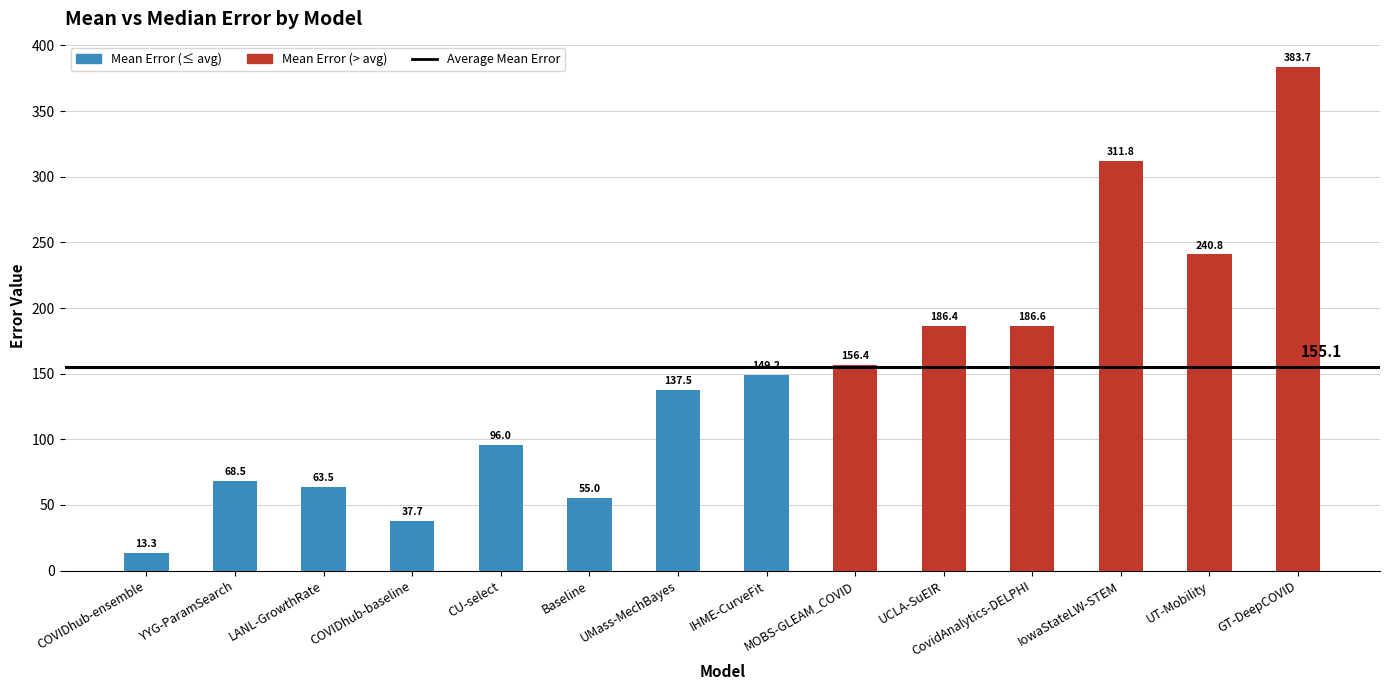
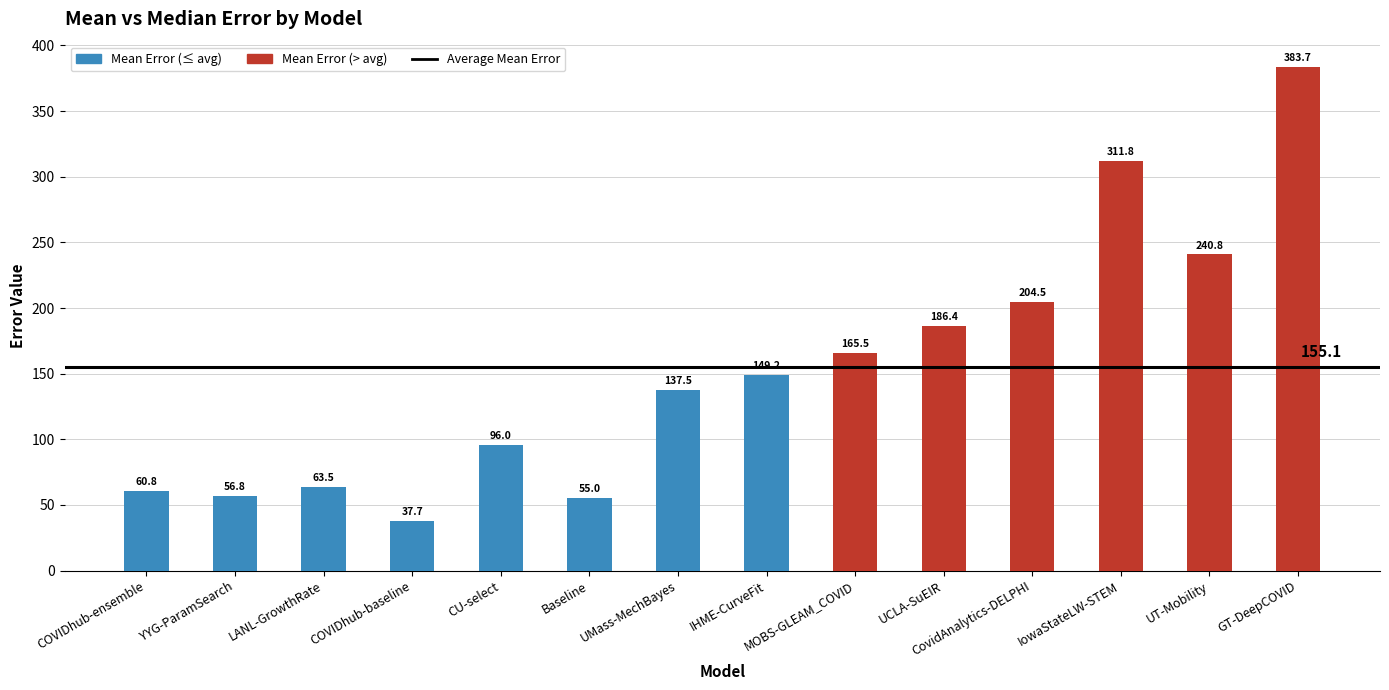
COVIDhub-ensemble: 13.3 -> 60.8
YYG-ParamSearch: 68.5 -> 56.8
MOBS-GLEAM_COVID: 156.4 -> 165.5
CovidAnalytics-DELPHI: 186.6 -> 204.5
